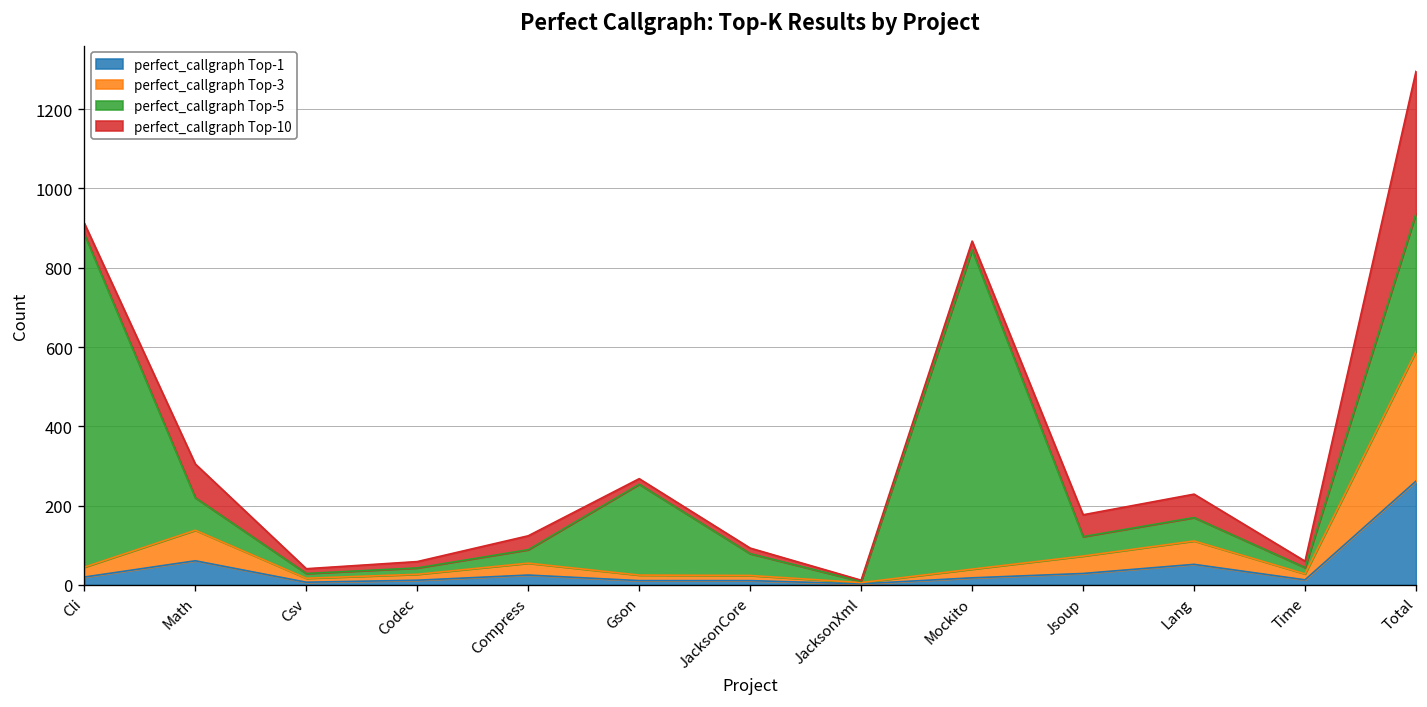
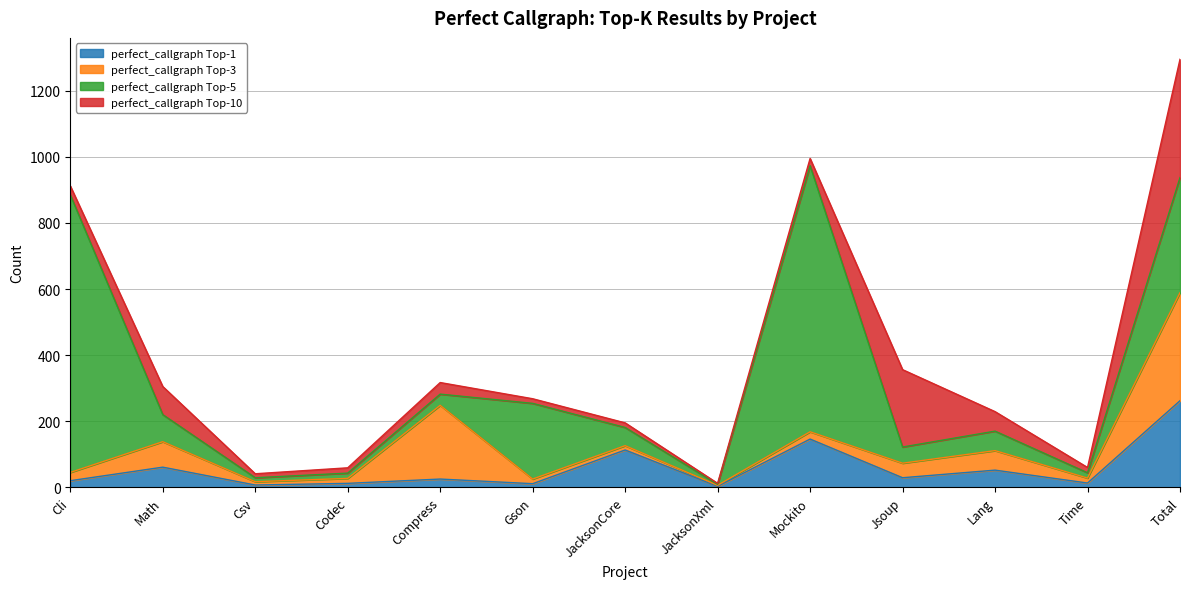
perfect_callgraph Top-3, Compress: 30 -> 220
perfect_callgraph Top-1, JacksonCore: 10 -> 110
perfect_callgraph Top-1, Mockito: 20 -> 150
perfect_callgraph Top-10, Jsoup: 60 -> 230
